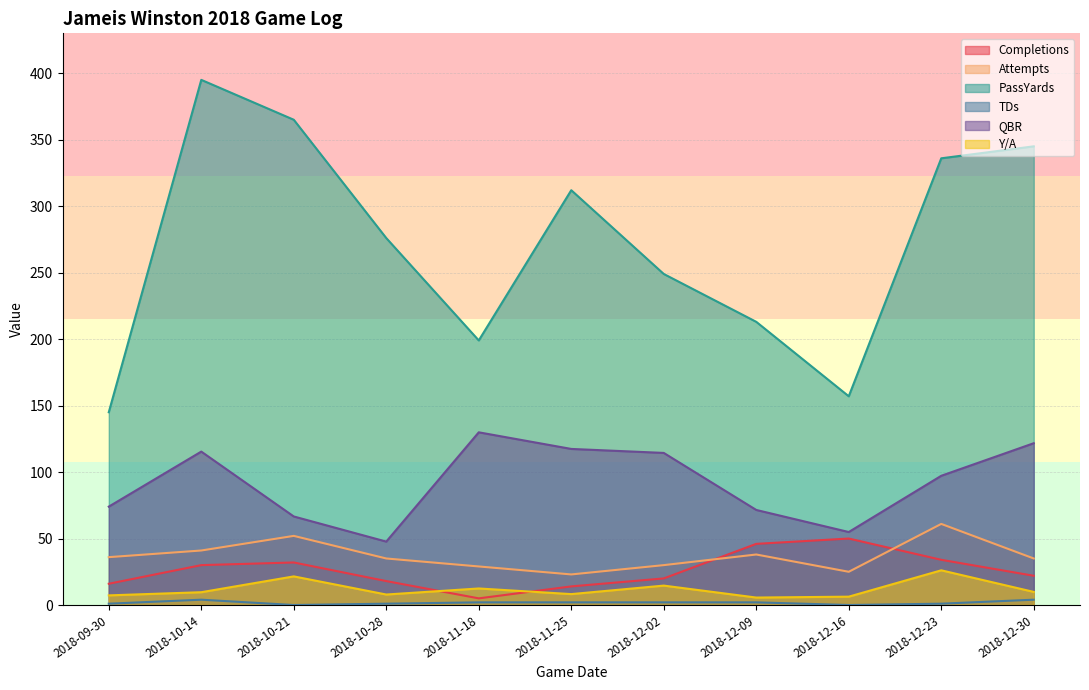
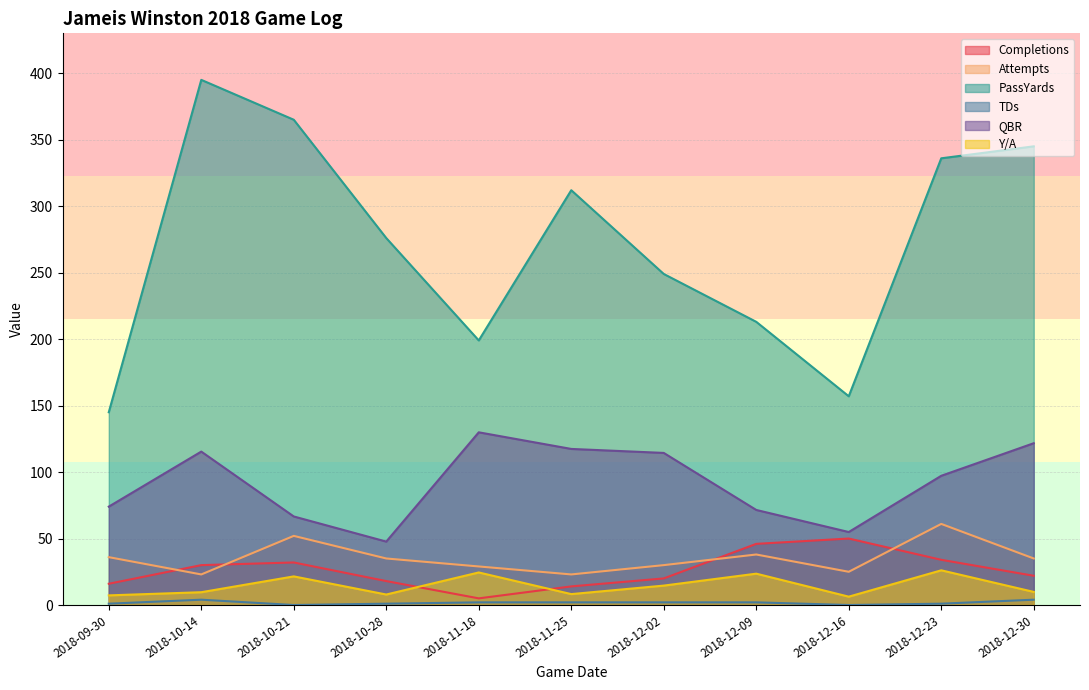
Attempts, 2018-10-14: 41 -> 23
Y/A, 2018-11-18: 12 -> 24
Y/A, 2018-12-09: 6 -> 24
